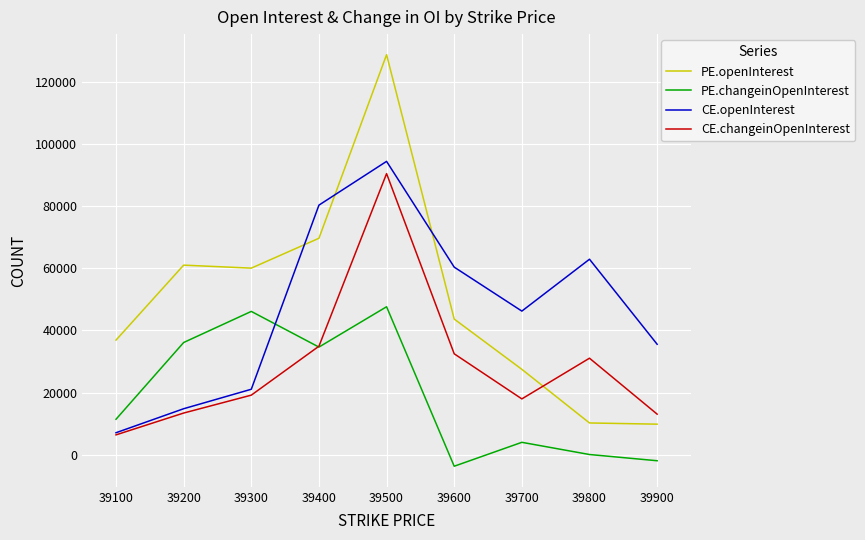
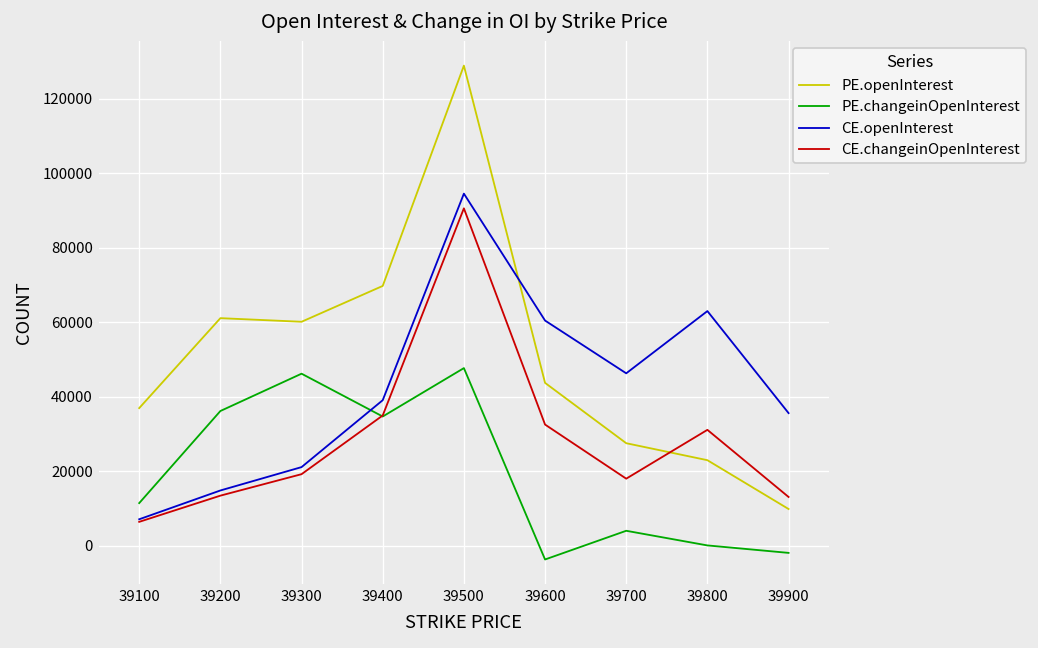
CE.openInterest, 39400: 80000 -> 39000
PE.openInterest, 39800: 10000 -> 23000
